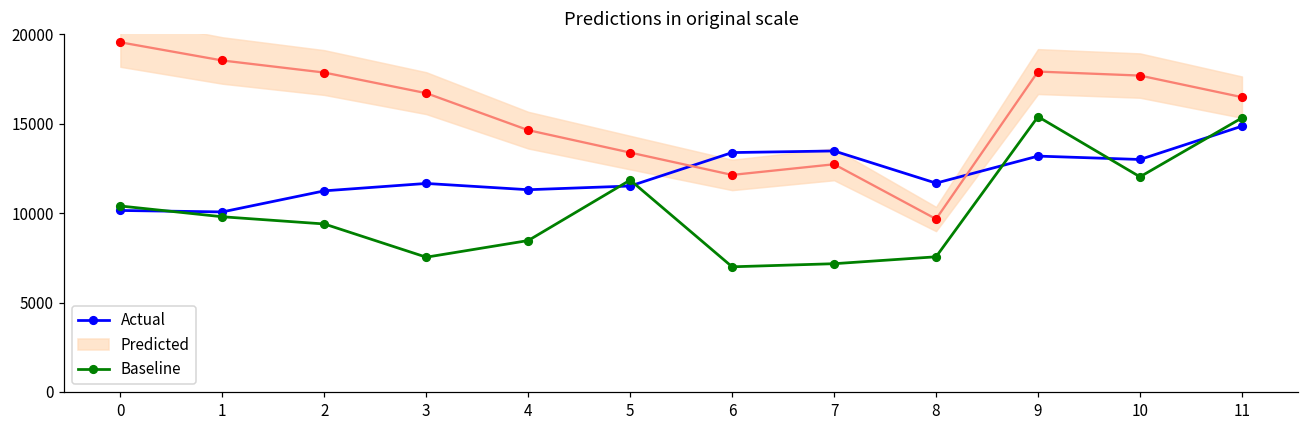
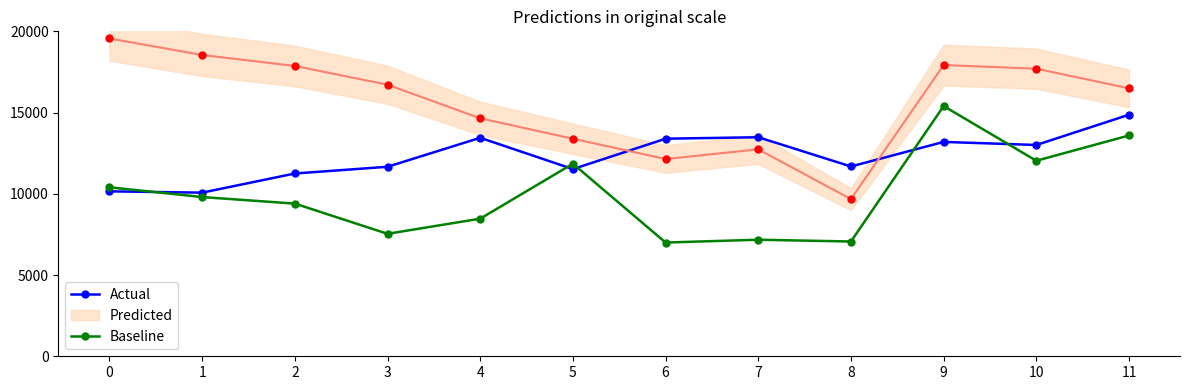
Actual, 4: 11300 -> 13400
Baseline, 8: 7600 -> 7100
Baseline, 11: 15300 -> 13600
